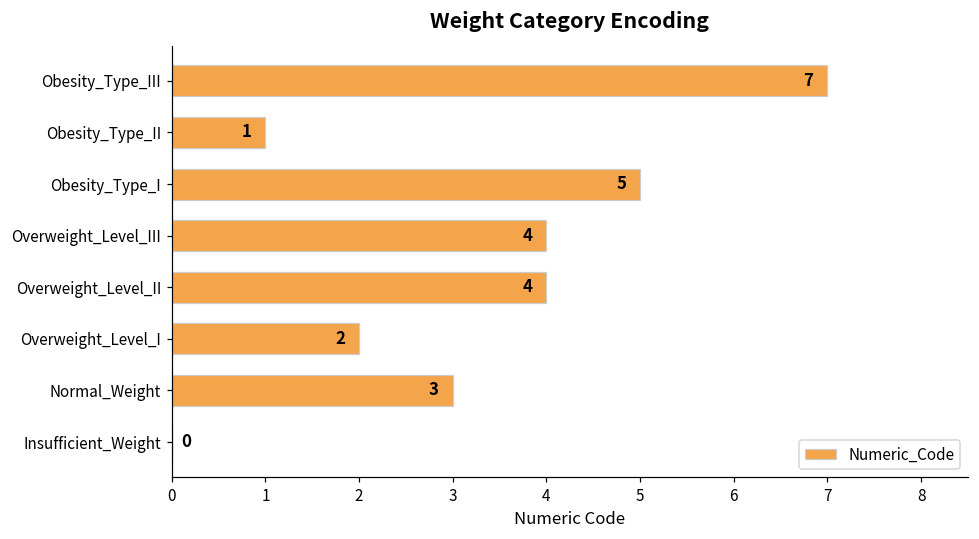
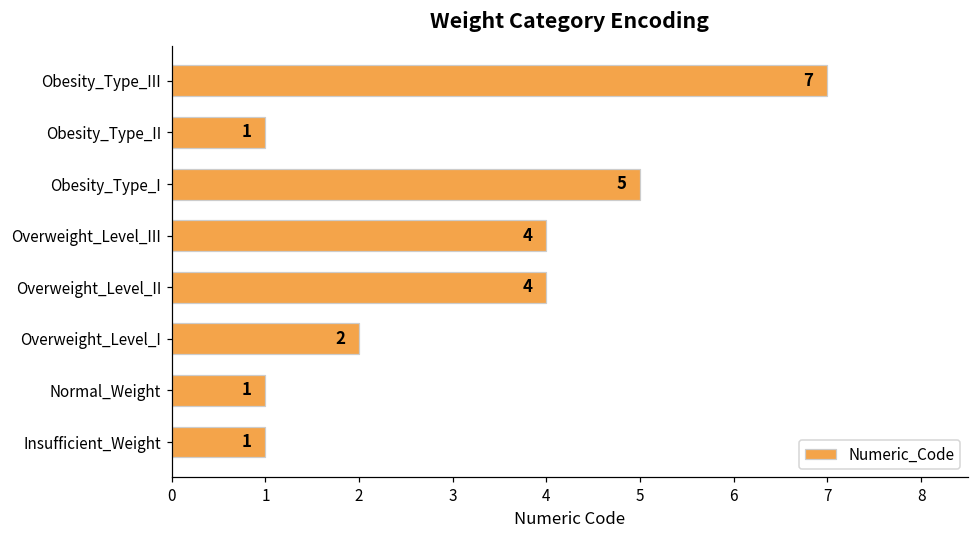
Normal_Weight: 3 -> 1
Insufficient_Weight: 0 -> 1
